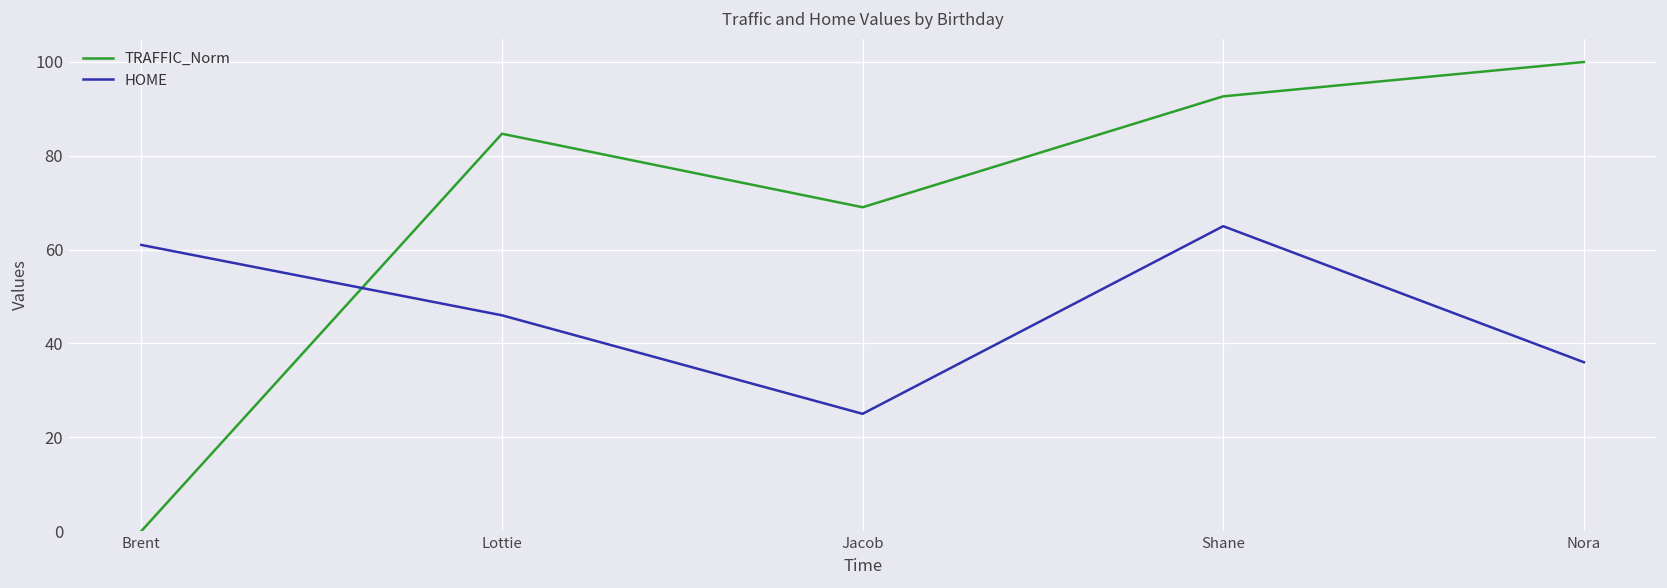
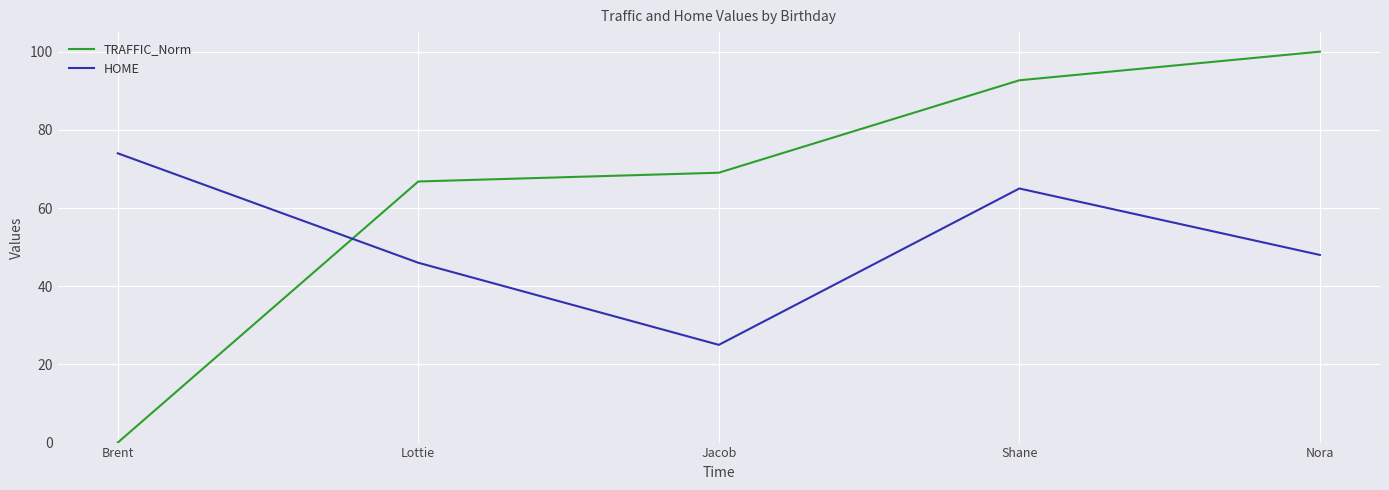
HOME, Brent: 61 -> 74
TRAFFIC_Norm, Lottie: 85 -> 67
HOME, Nora: 36 -> 48
